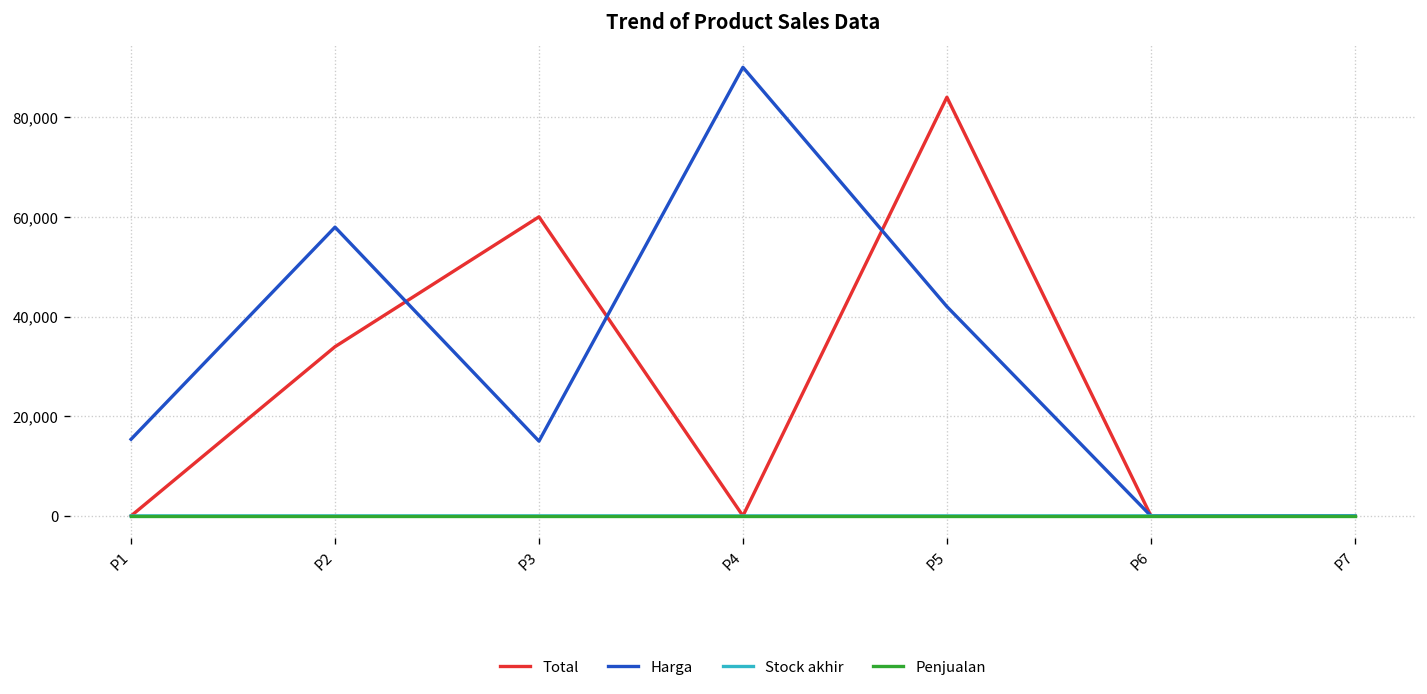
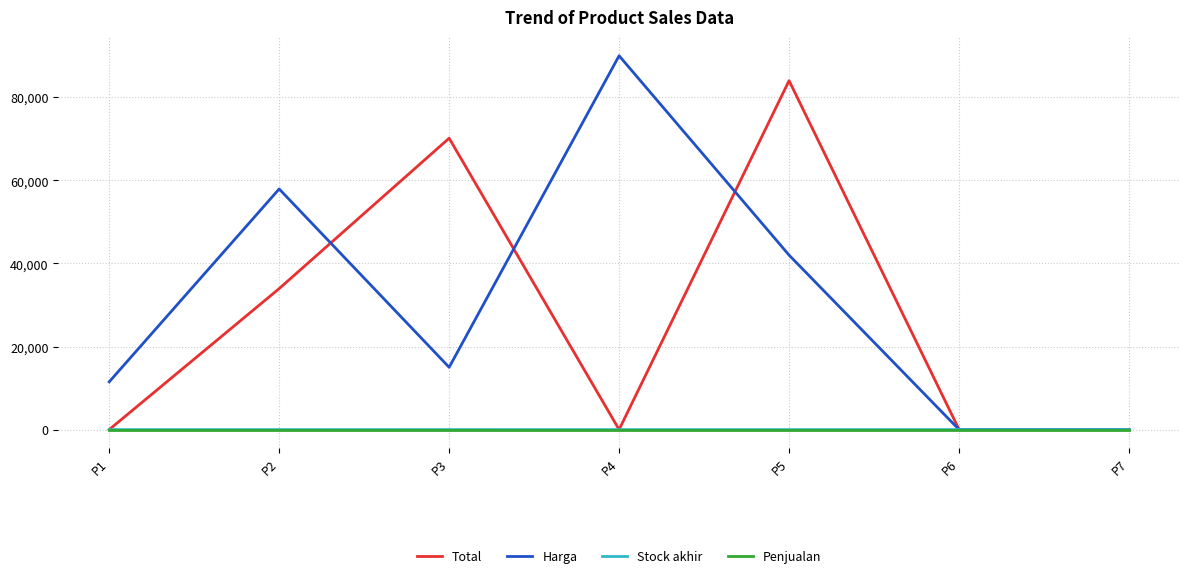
Harga, P1: 15,000 -> 12,000
Total, P3: 60,000 -> 70,000
